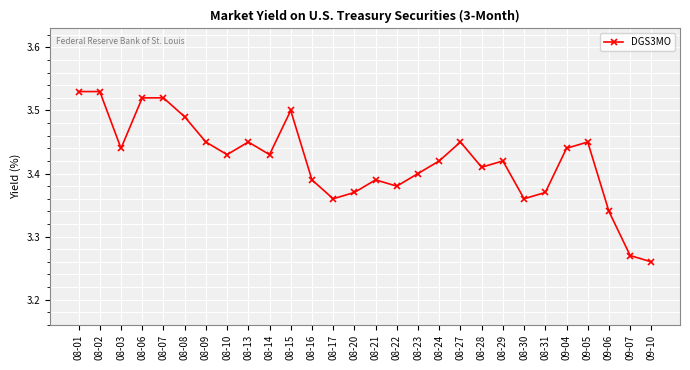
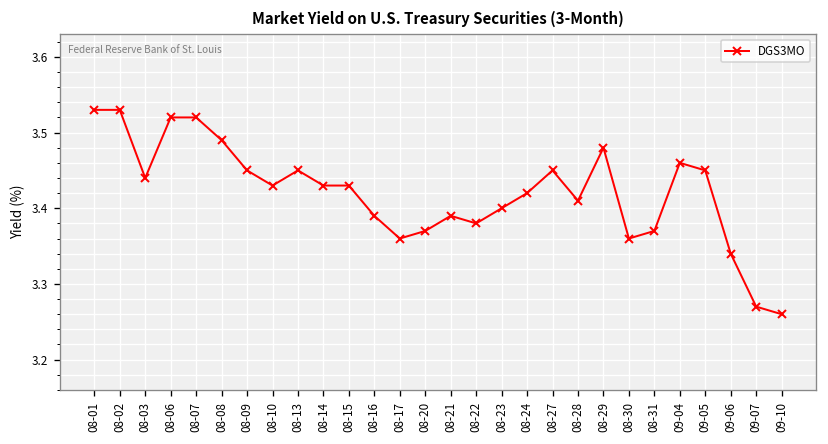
08-15: 3.50 -> 3.43
08-29: 3.42 -> 3.48
09-04: 3.44 -> 3.46
